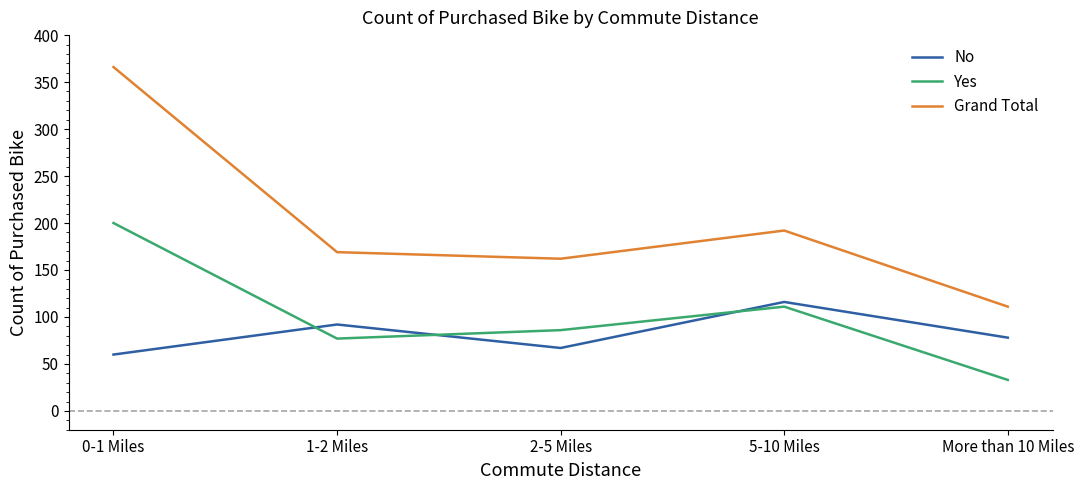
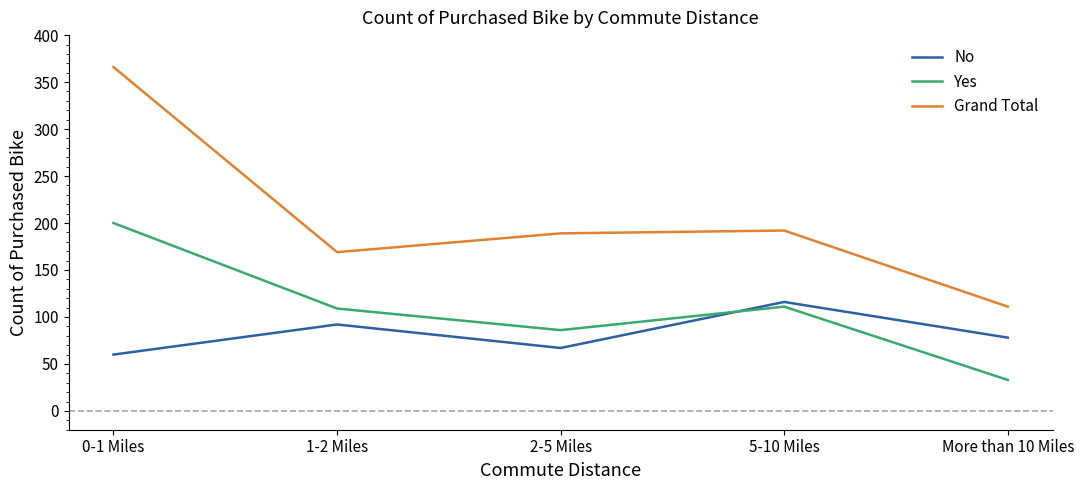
Yes, 1-2 Miles: 80 -> 110
Grand Total, 2-5 Miles: 160 -> 190
